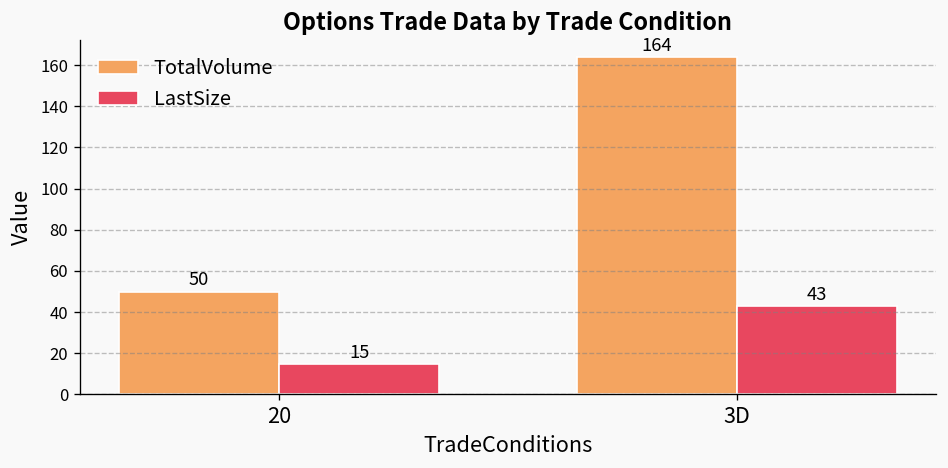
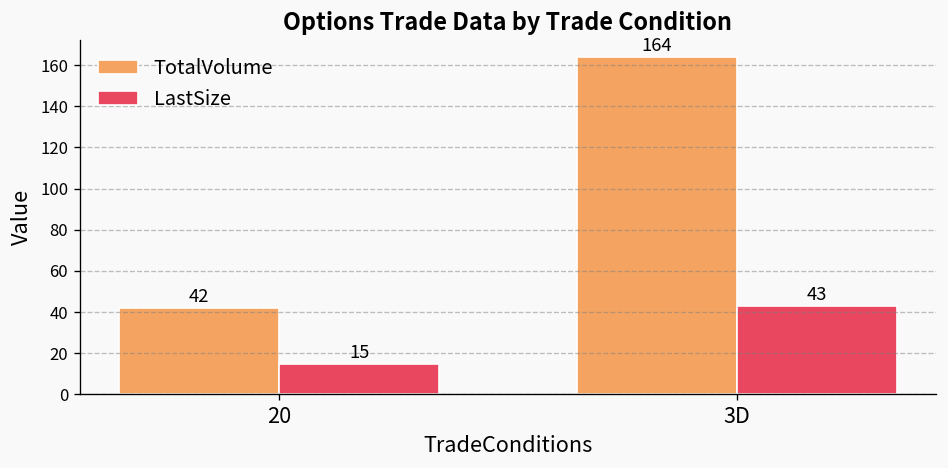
TotalVolume, 20: 50 -> 42
